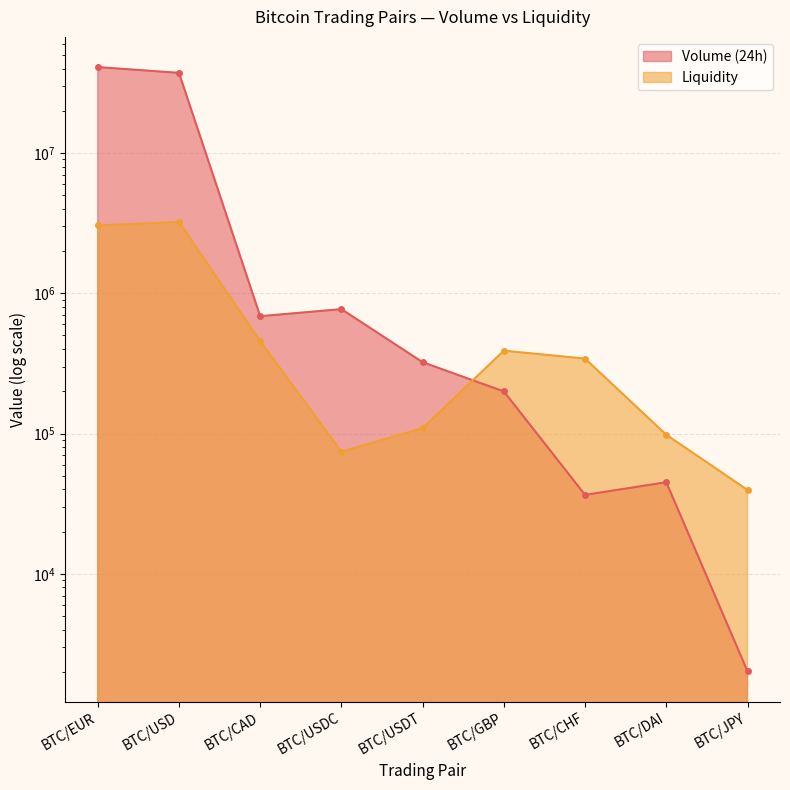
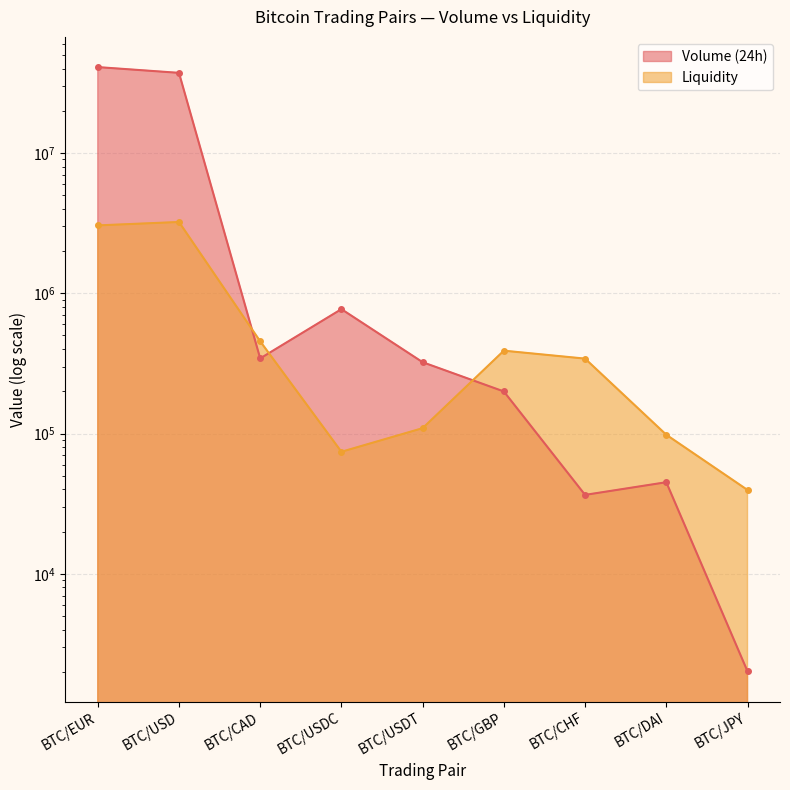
Volume (24h), BTC/CAD: 700000 -> 340000
